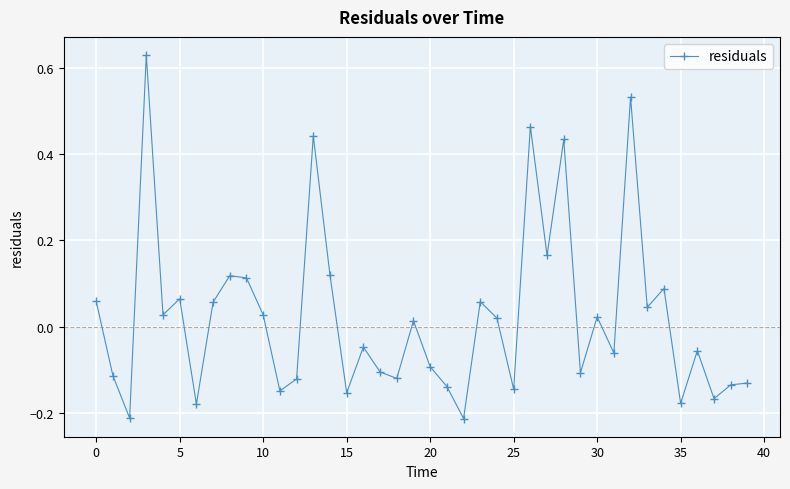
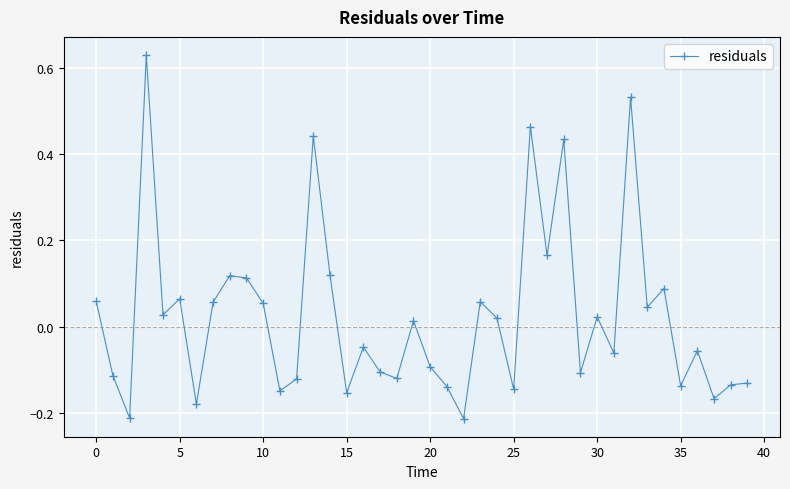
10: 0.03 -> 0.05
35: -0.18 -> -0.14
